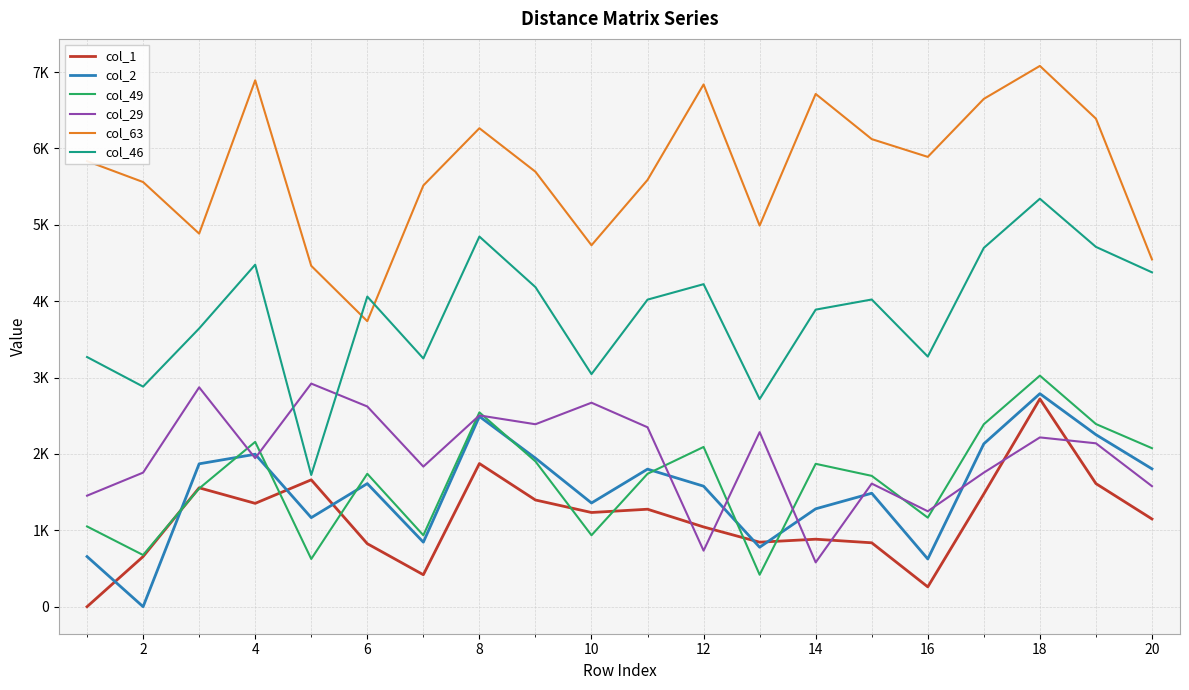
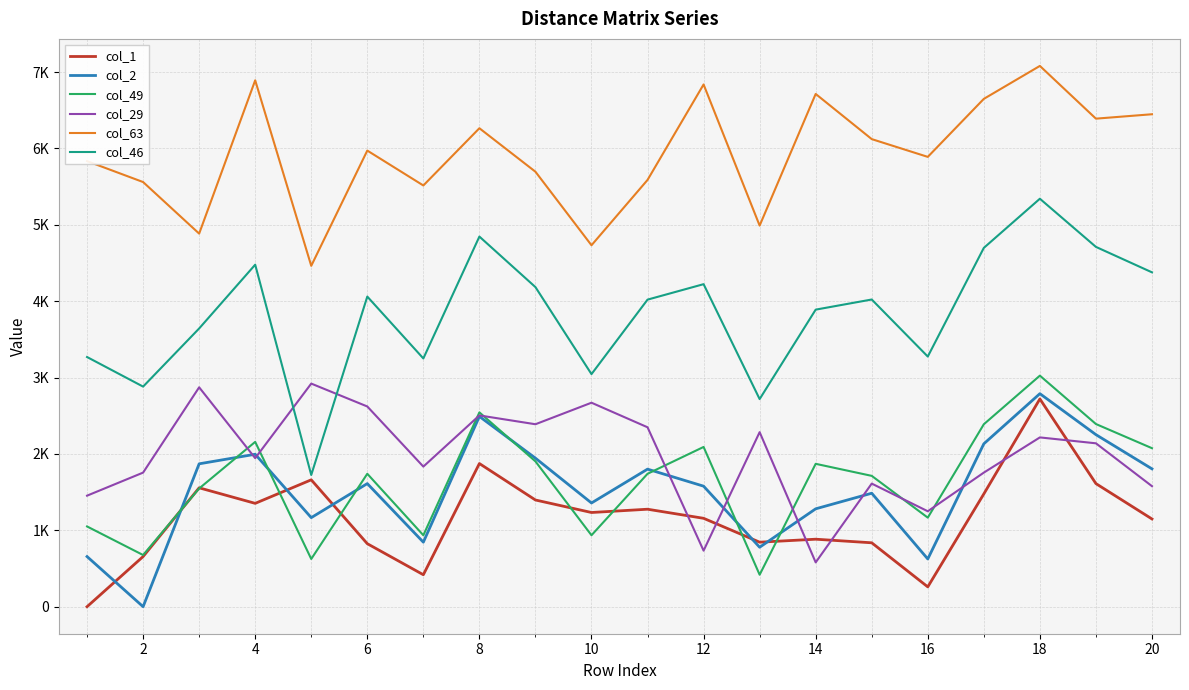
col_63, 6: 3700 -> 6000
col_1, 12: 1000 -> 1200
col_63, 20: 4500 -> 6400
